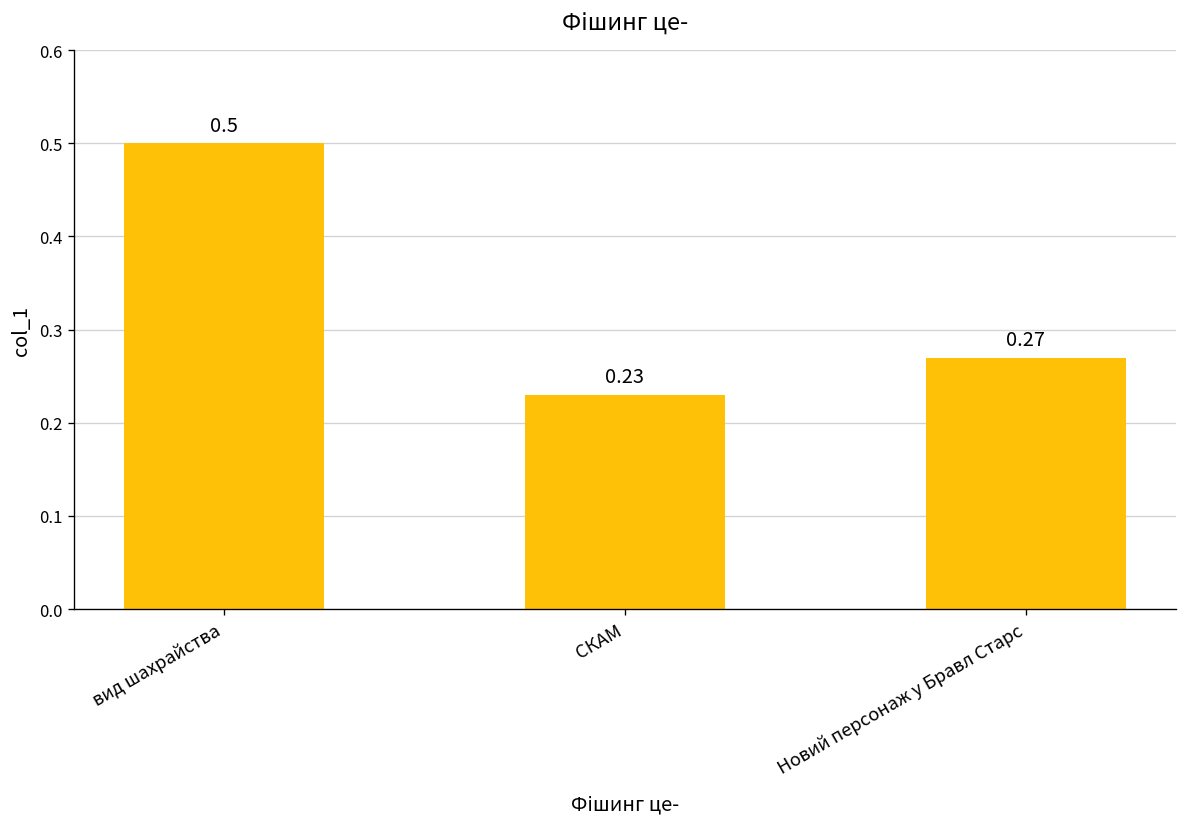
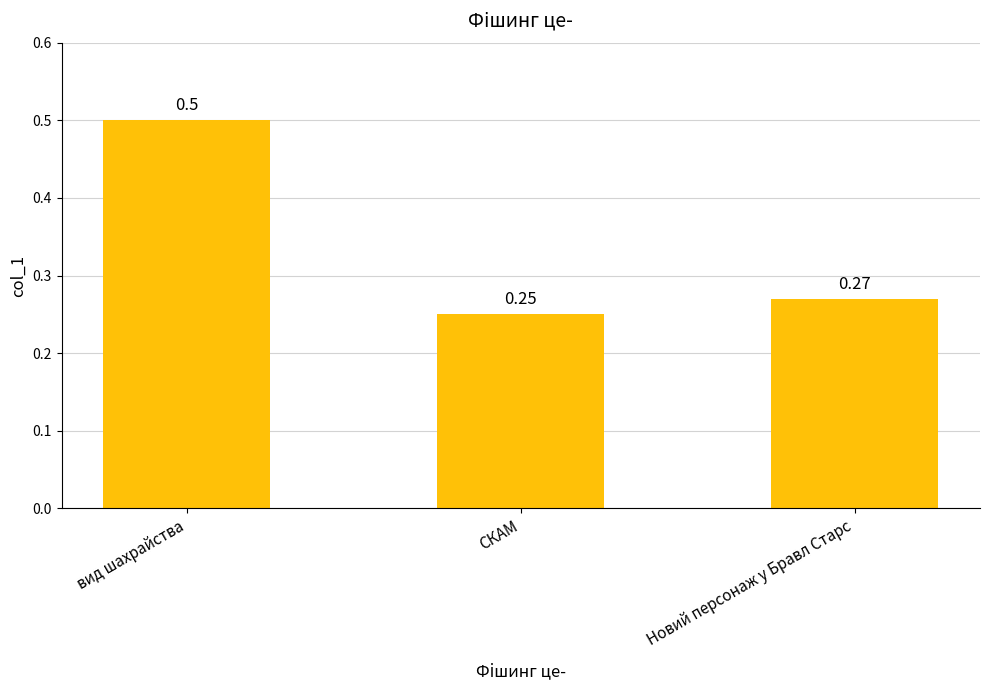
СКАМ: 0.23 -> 0.25
